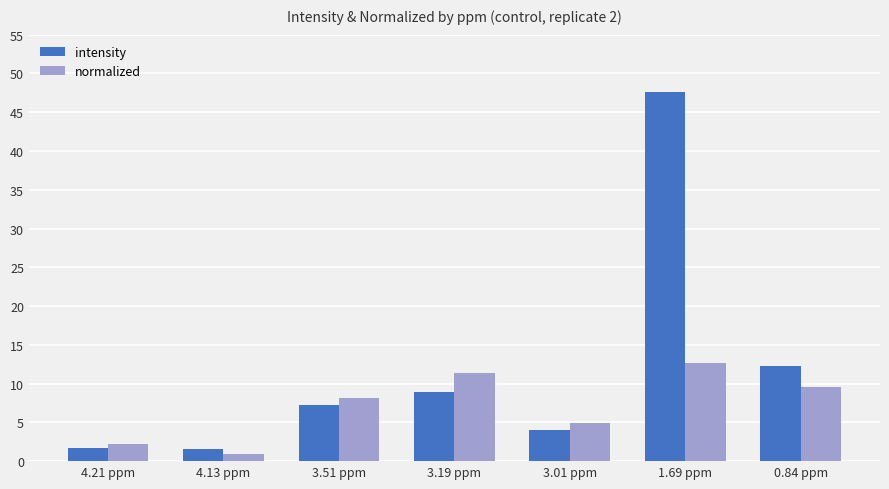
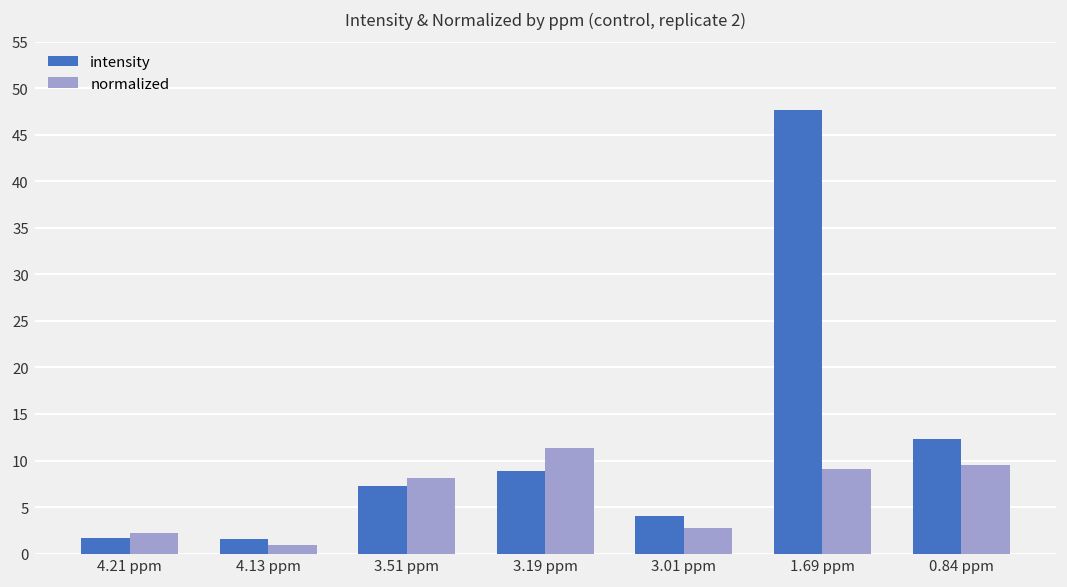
normalized, 3.01 ppm: 5 -> 3
normalized, 1.69 ppm: 13 -> 9
